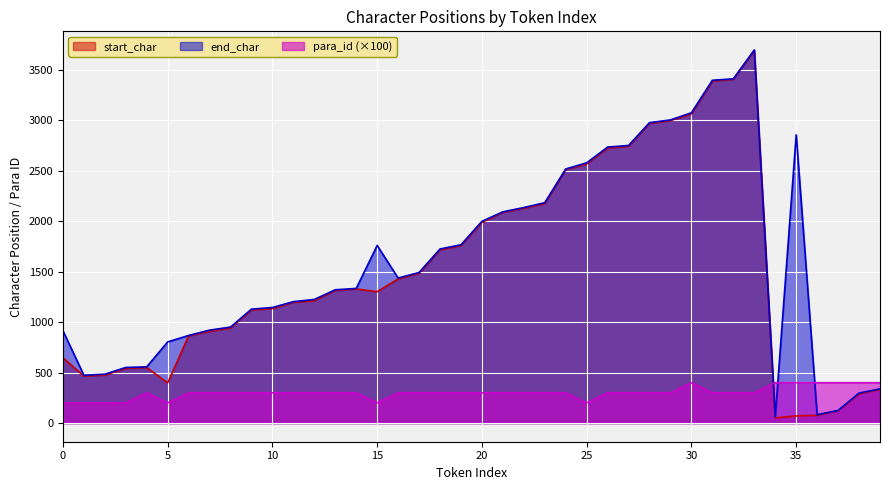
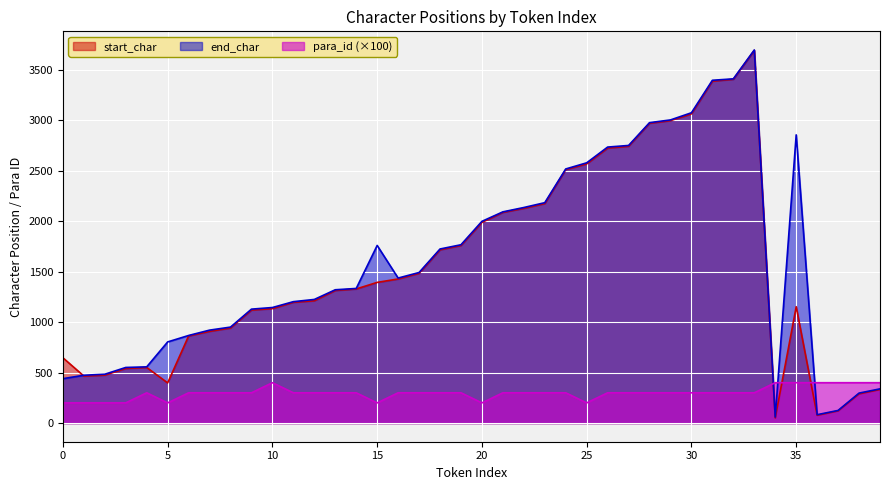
end_char, 0: 920 -> 440
para_id (×100), 10: 300 -> 400
start_char, 15: 1300 -> 1390
para_id (×100), 20: 300 -> 200
para_id (×100), 30: 400 -> 300
start_char, 35: 70 -> 1150
